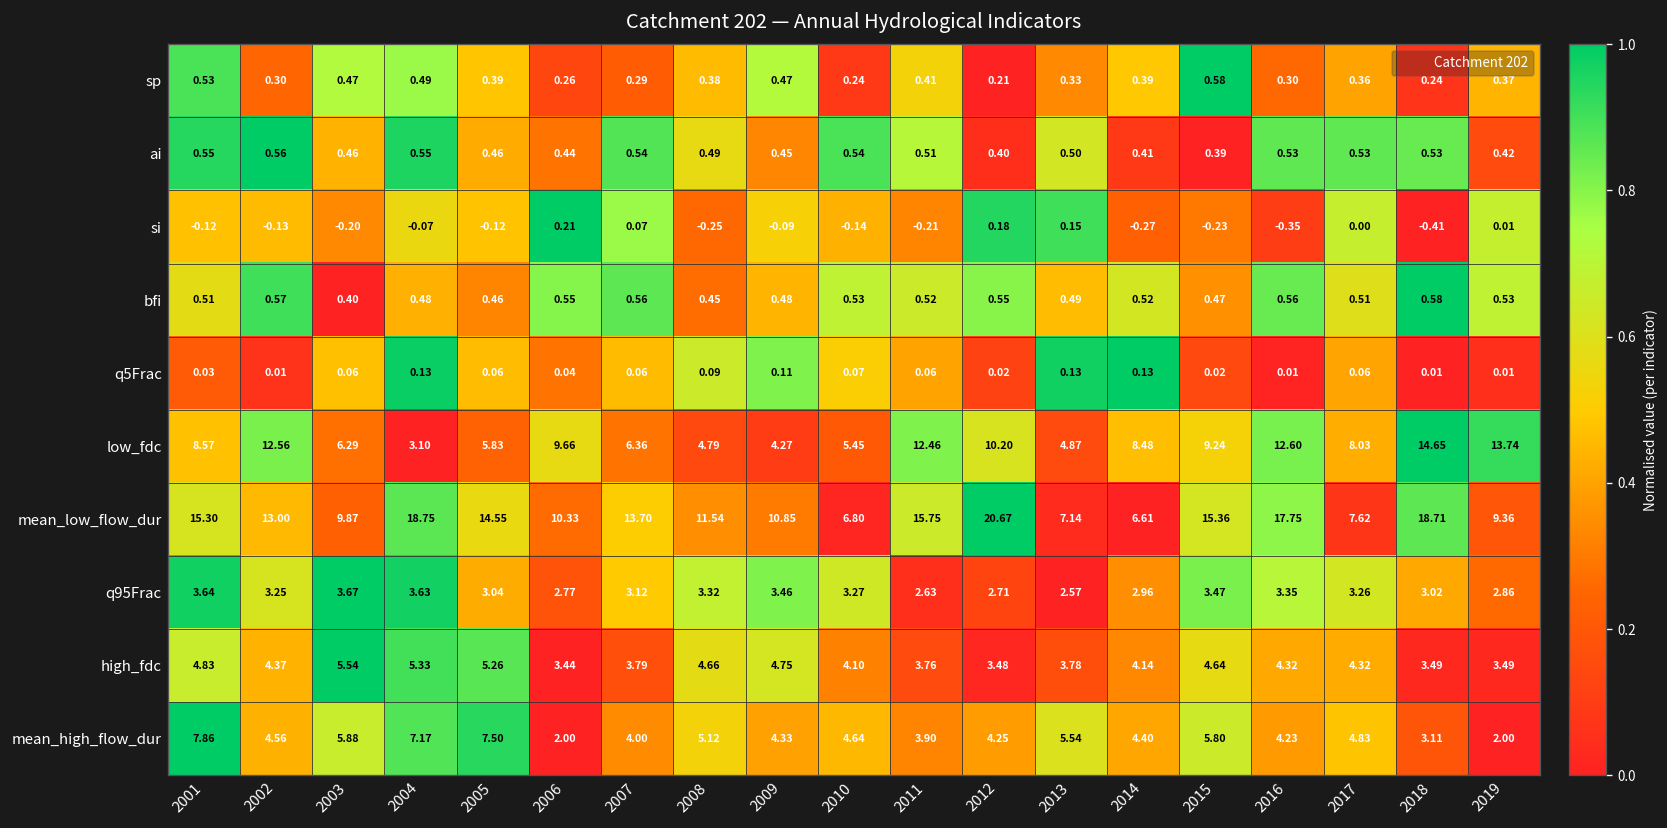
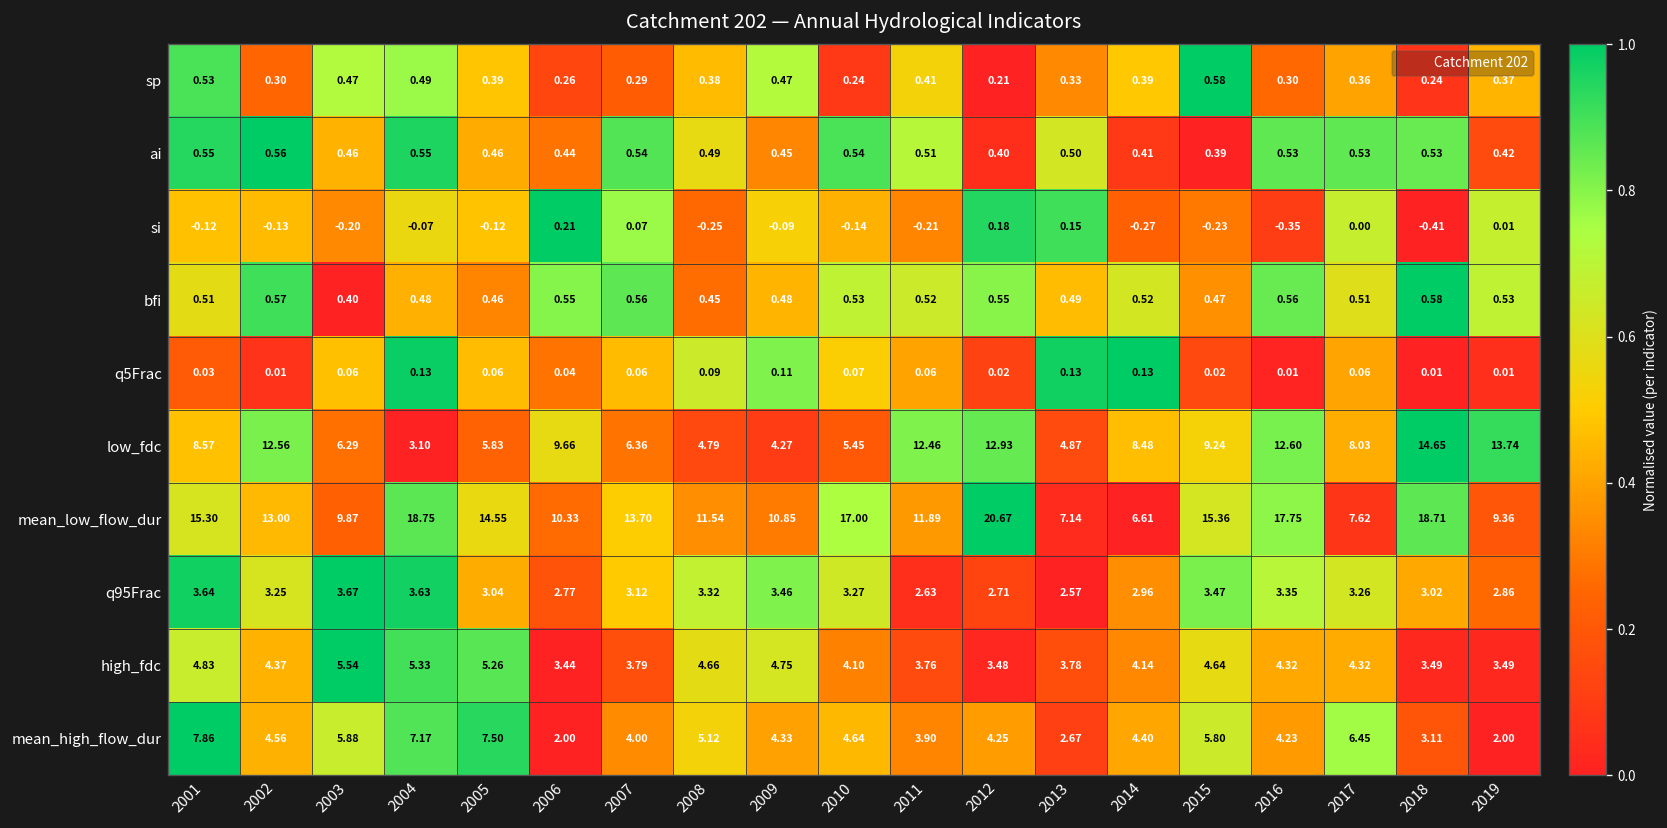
low_fdc, 2012: 10.20 -> 12.93
mean_low_flow_dur, 2010: 6.80 -> 17.00
mean_low_flow_dur, 2011: 15.75 -> 11.89
mean_high_flow_dur, 2013: 5.54 -> 2.67
mean_high_flow_dur, 2017: 4.83 -> 6.45
